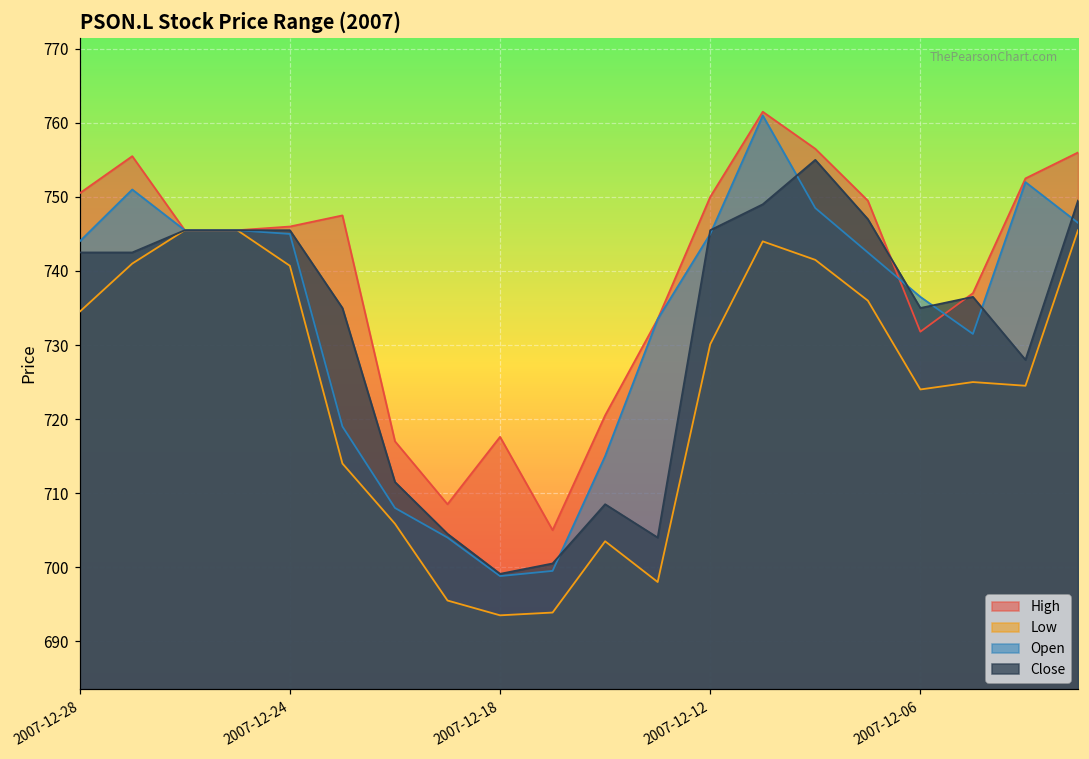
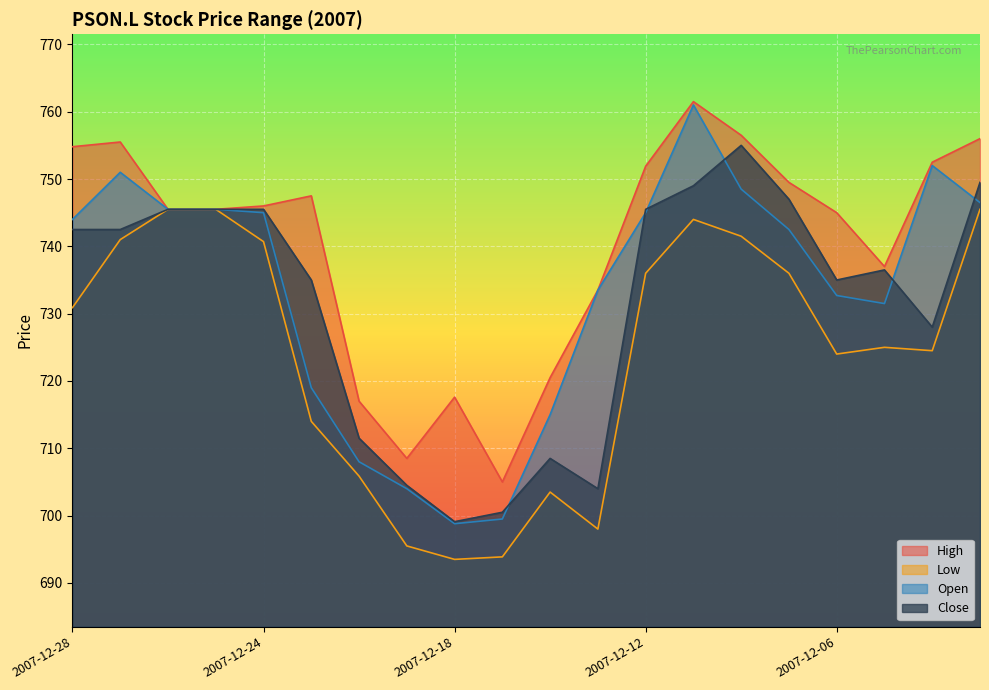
High, 2007-12-28: 751 -> 755
Low, 2007-12-28: 735 -> 731
High, 2007-12-12: 750 -> 752
Low, 2007-12-12: 730 -> 736
High, 2007-12-06: 732 -> 745
Open, 2007-12-06: 737 -> 733
